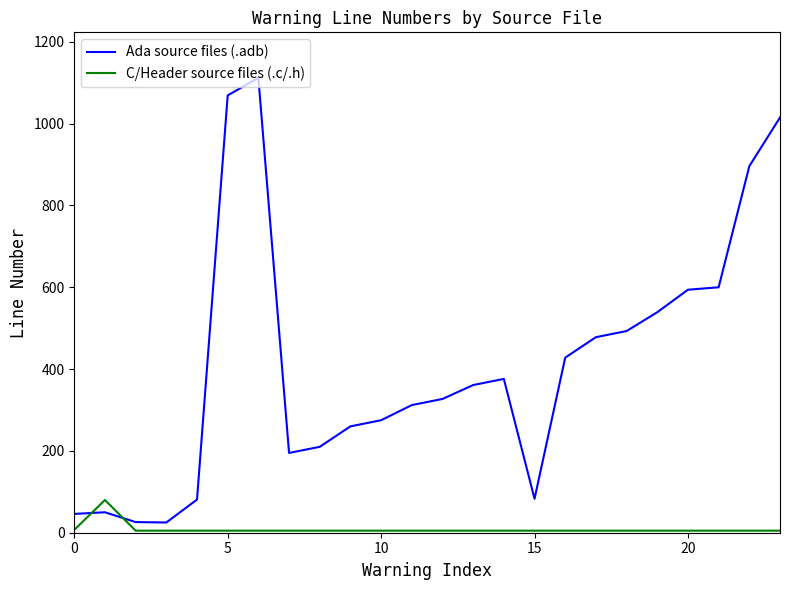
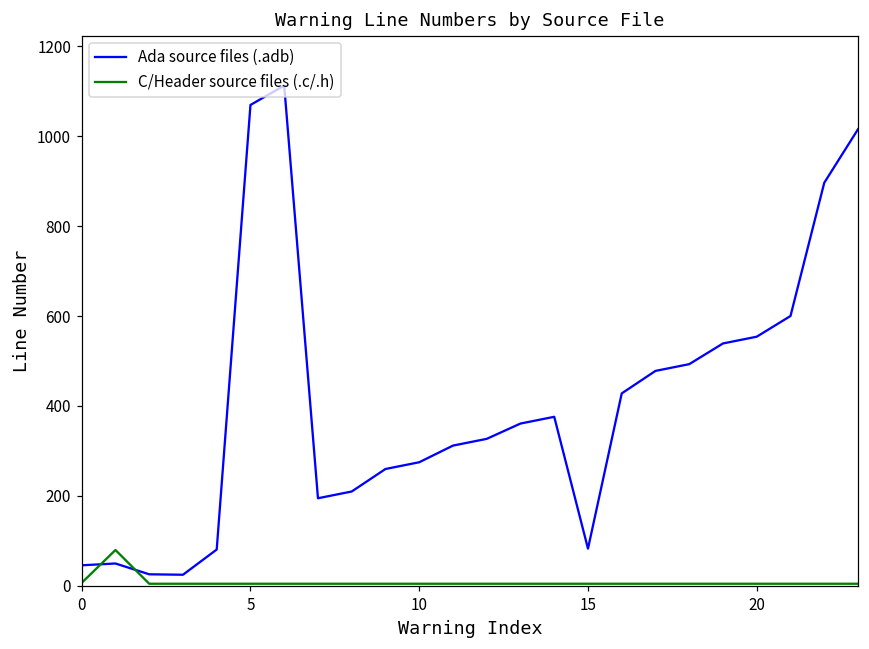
Ada source files (.adb), 20: 590 -> 550
